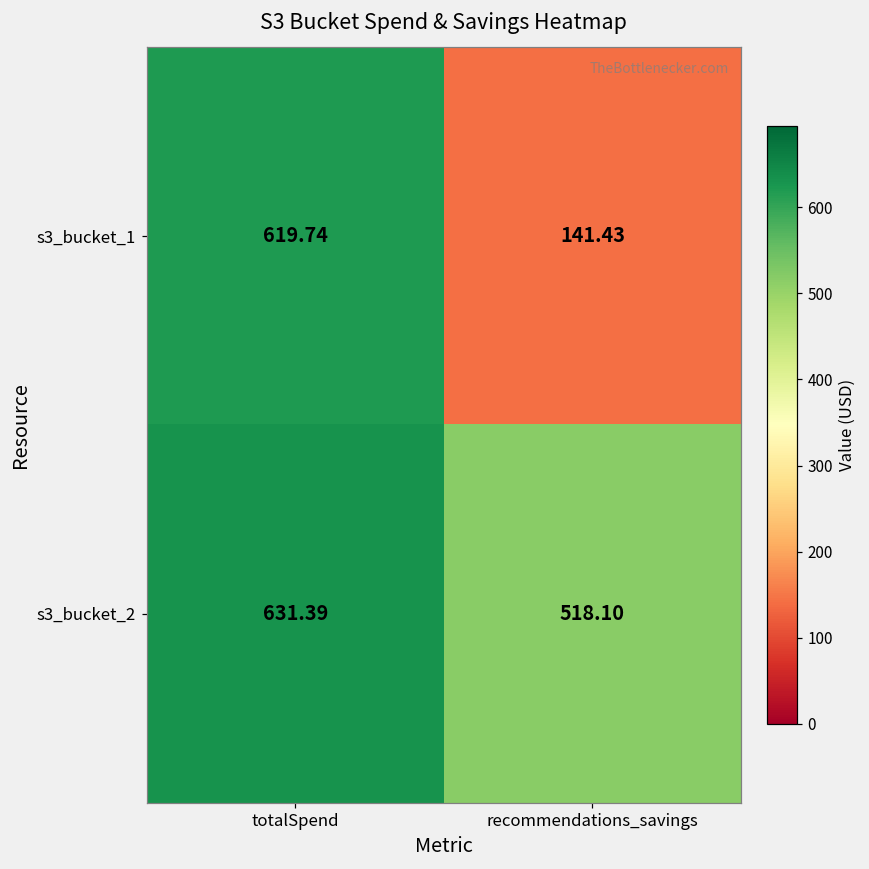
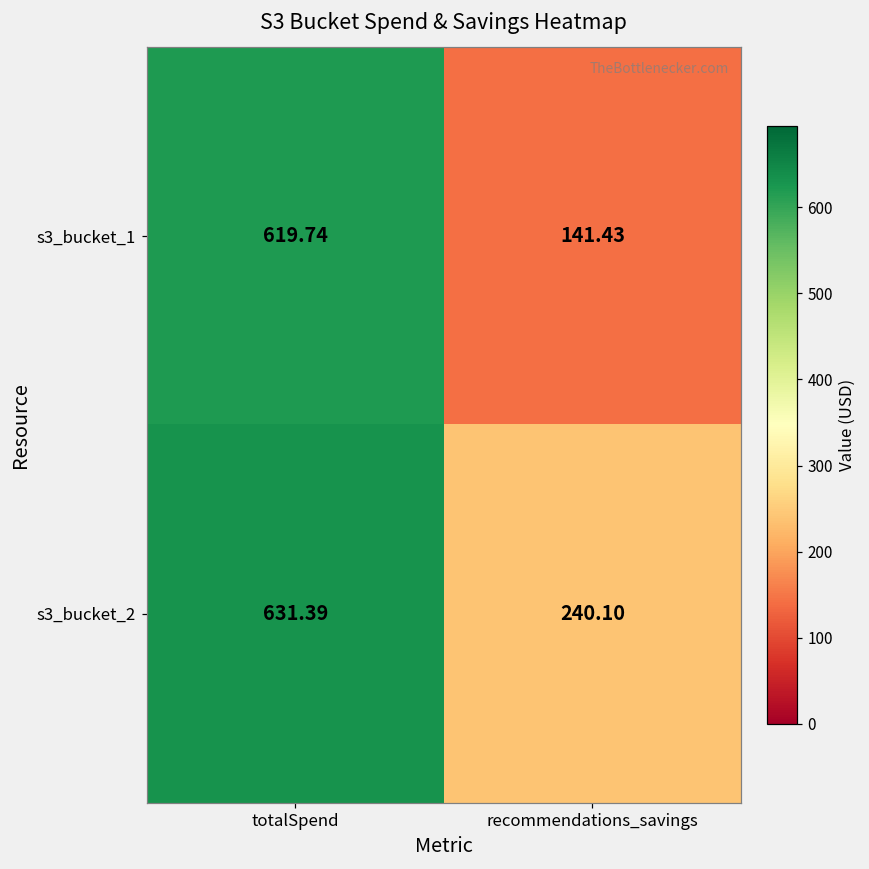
s3_bucket_2, recommendations_savings: 518.10 -> 240.10
